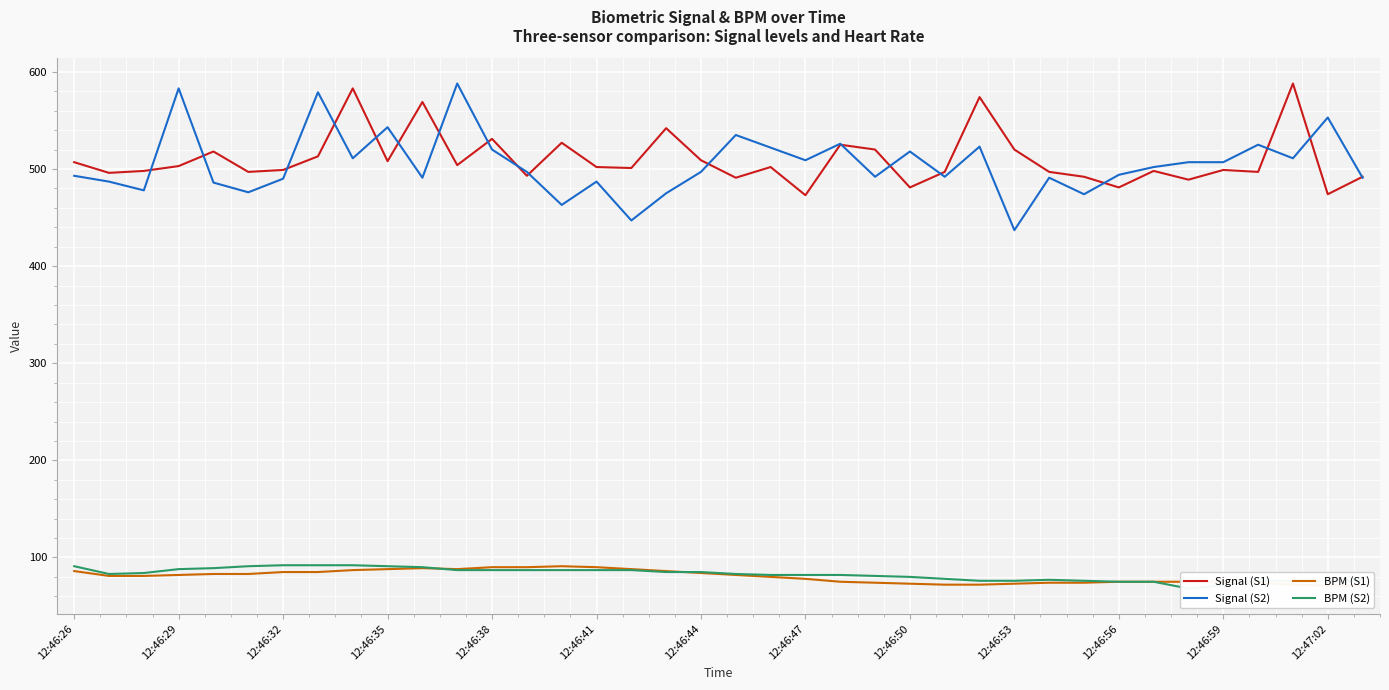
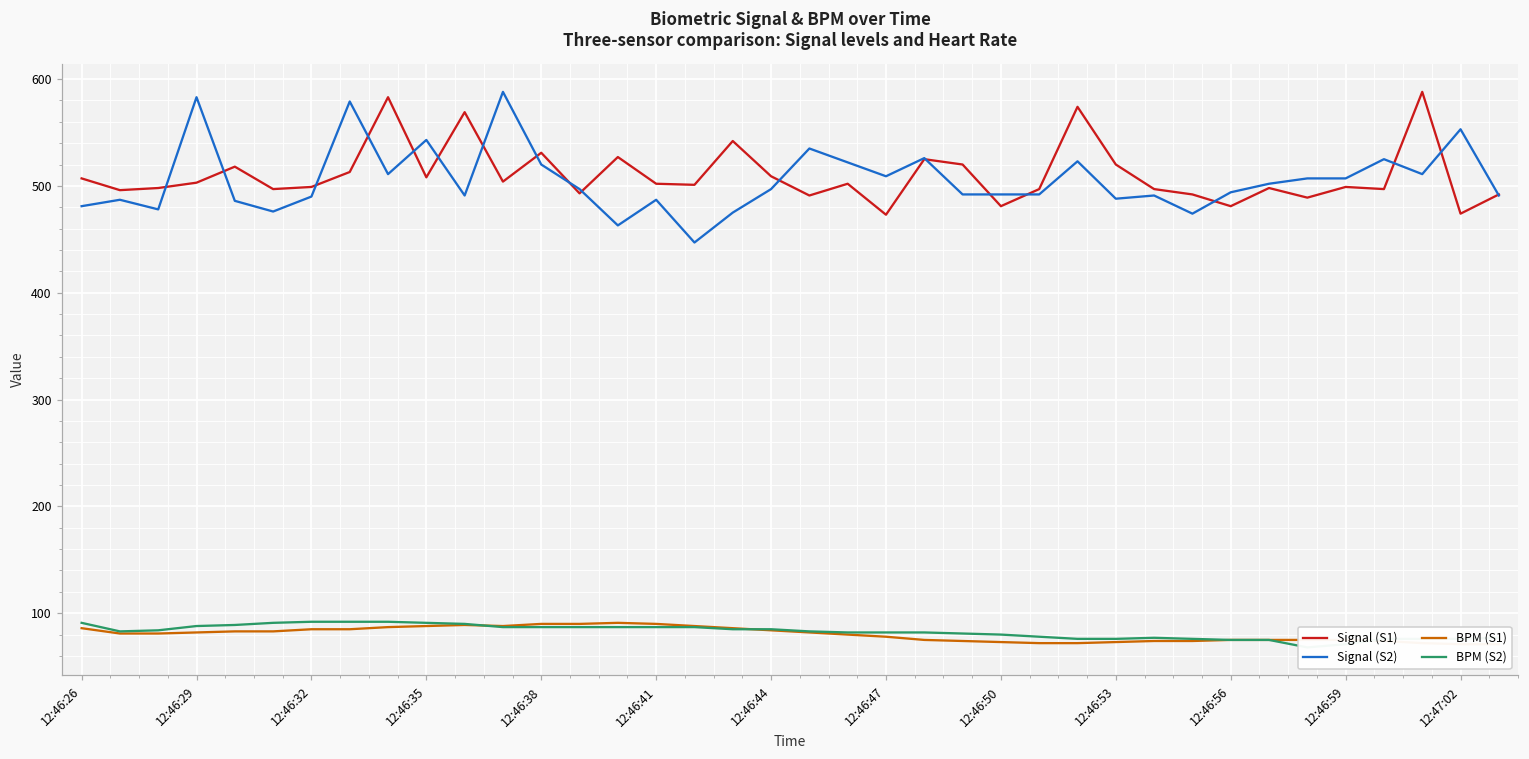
Signal (S2), 12:46:26: 490 -> 480
Signal (S2), 12:46:50: 520 -> 490
Signal (S2), 12:46:53: 440 -> 490
